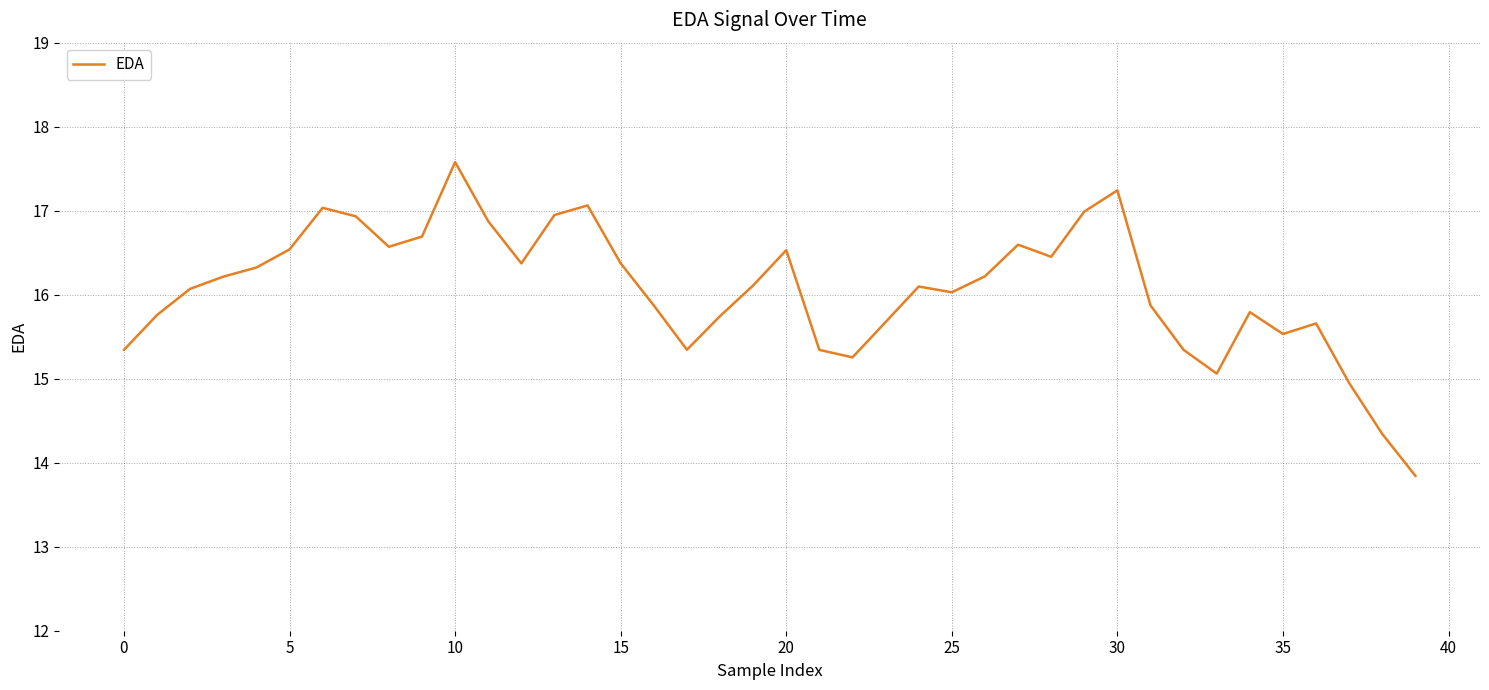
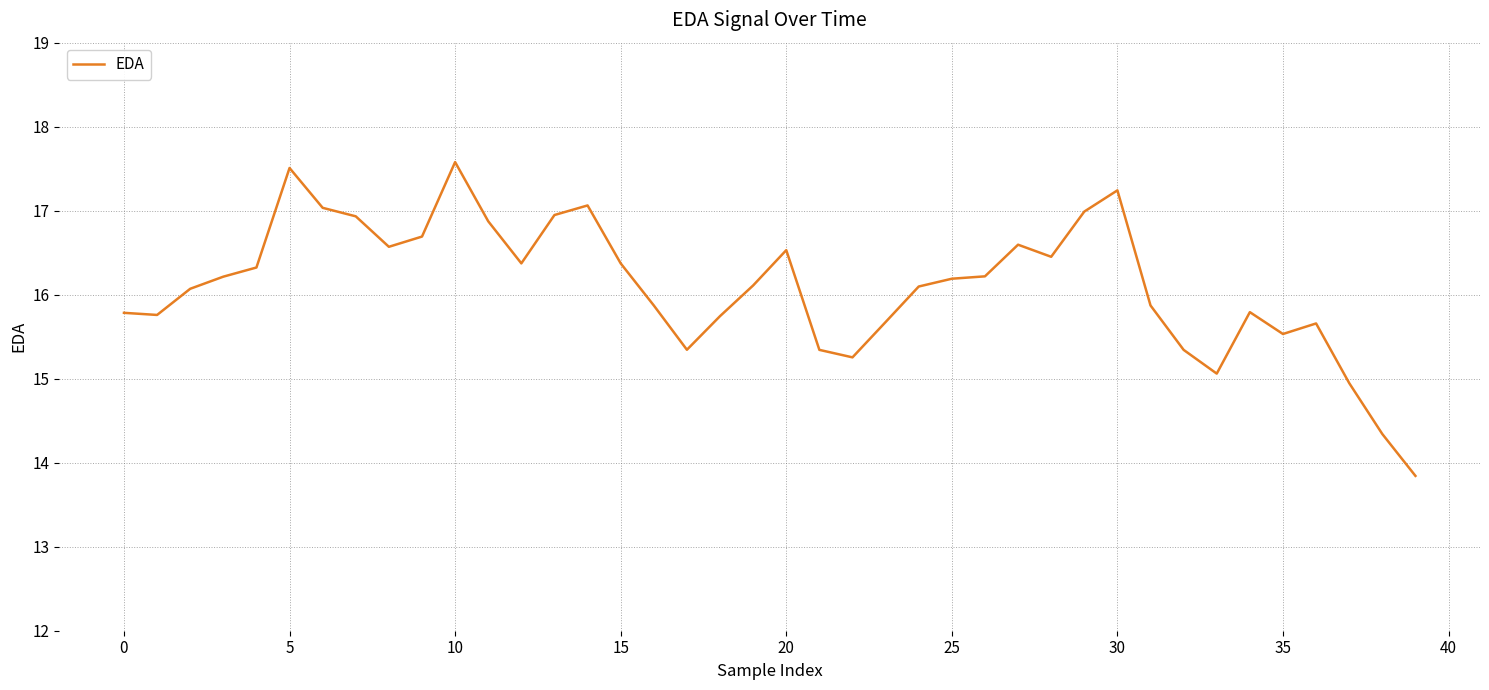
0: 15.3 -> 15.8
5: 16.5 -> 17.5
25: 16.0 -> 16.2
